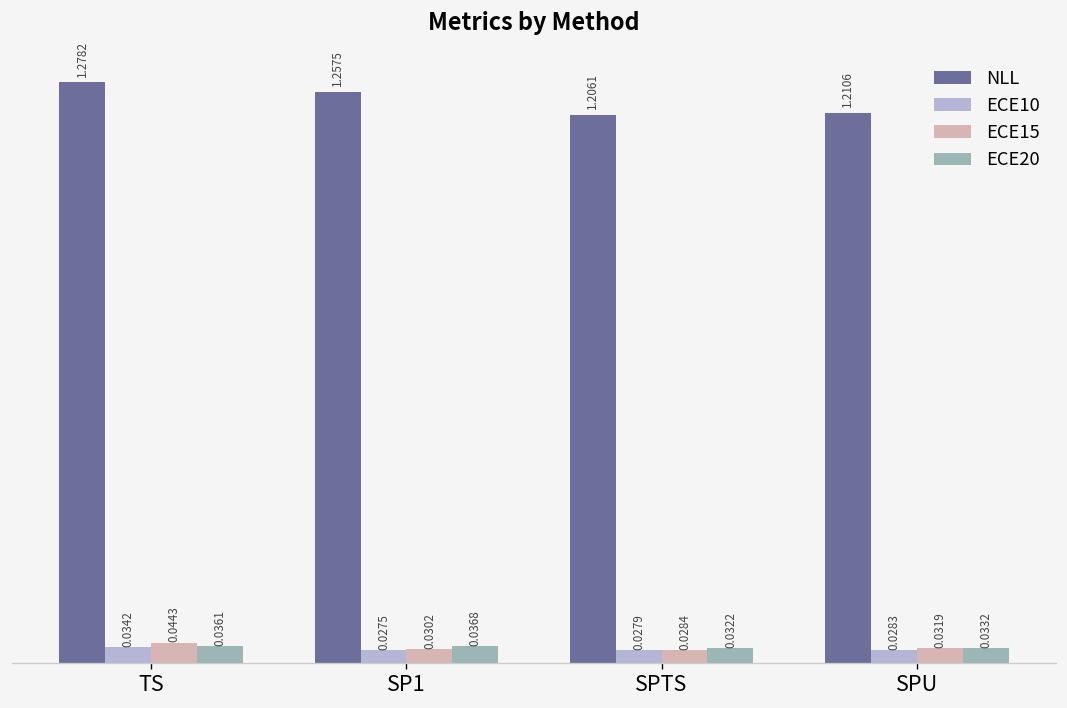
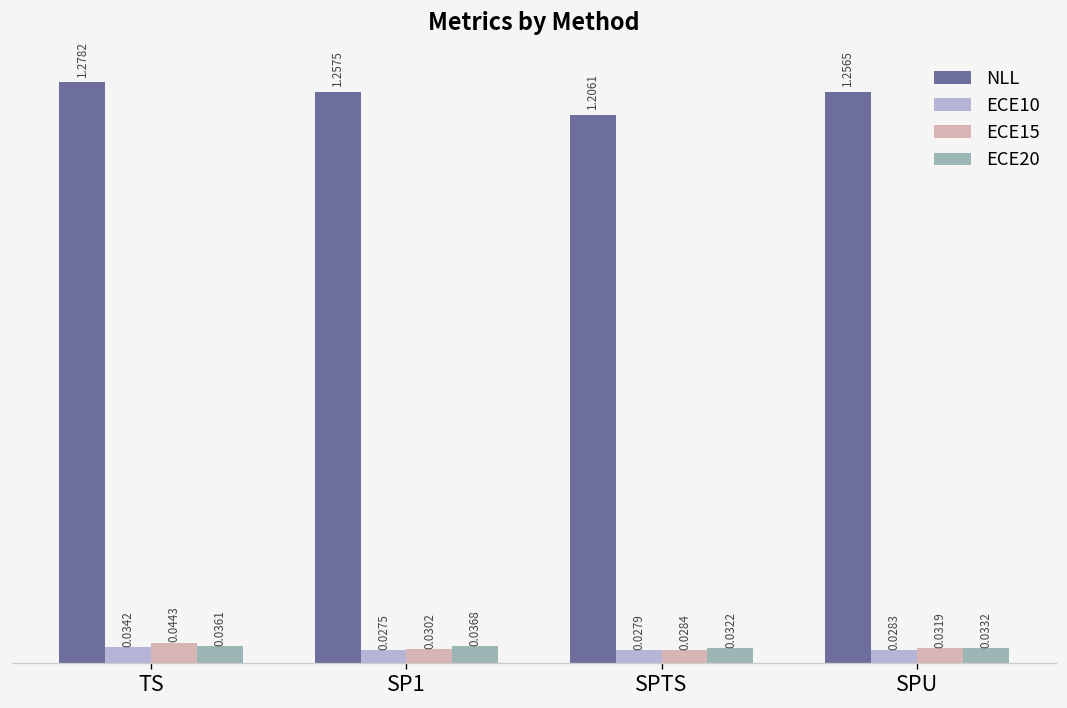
NLL, SPU: 1.2106 -> 1.2565
